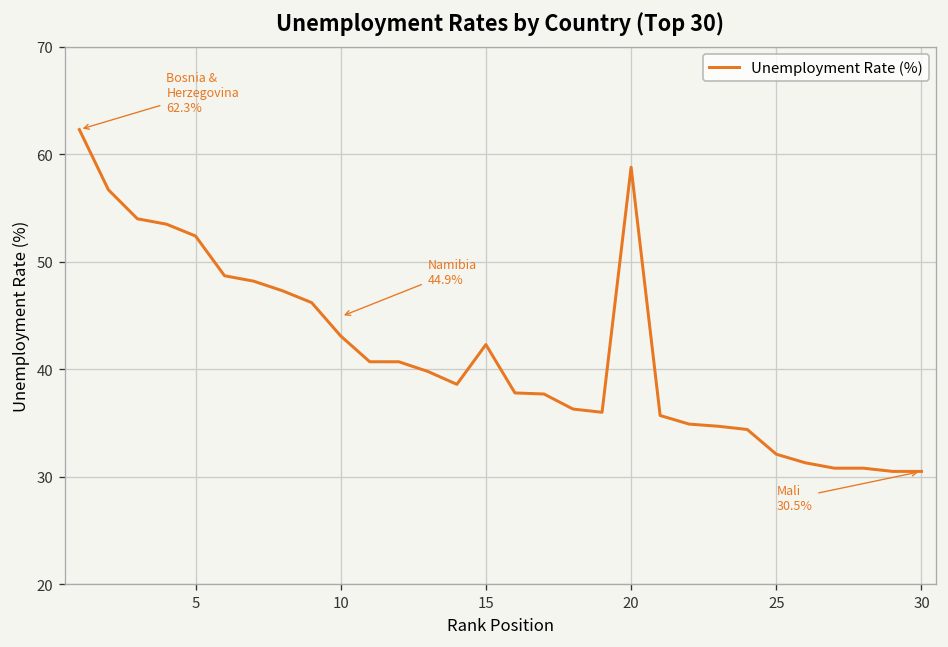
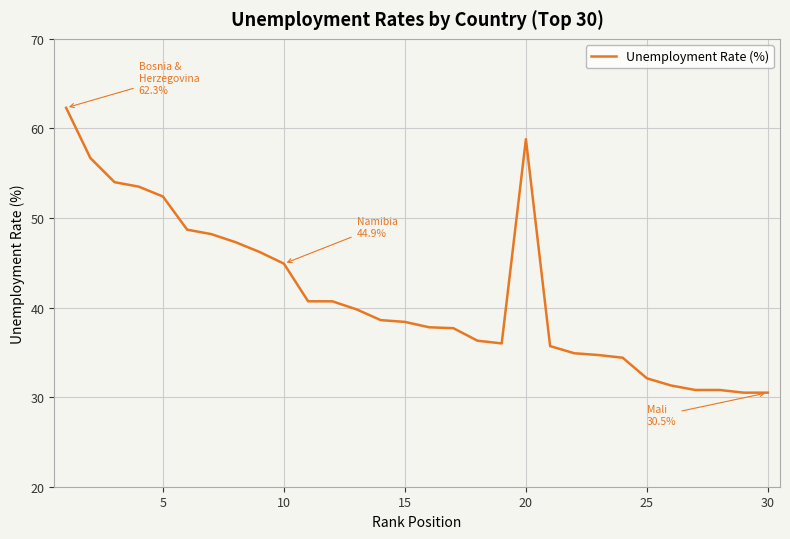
10: 43 -> 45
15: 42 -> 38
